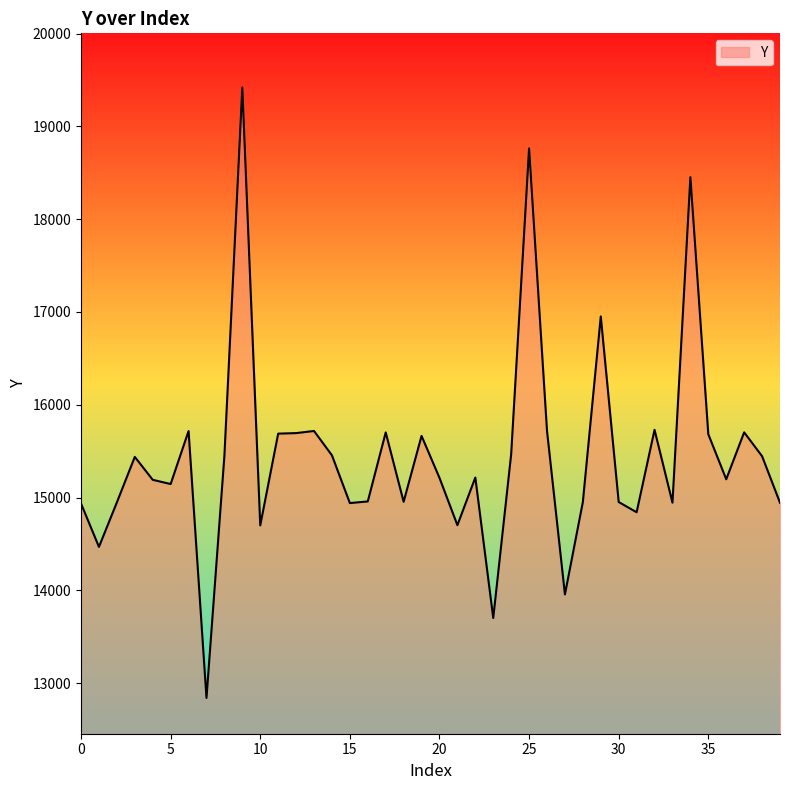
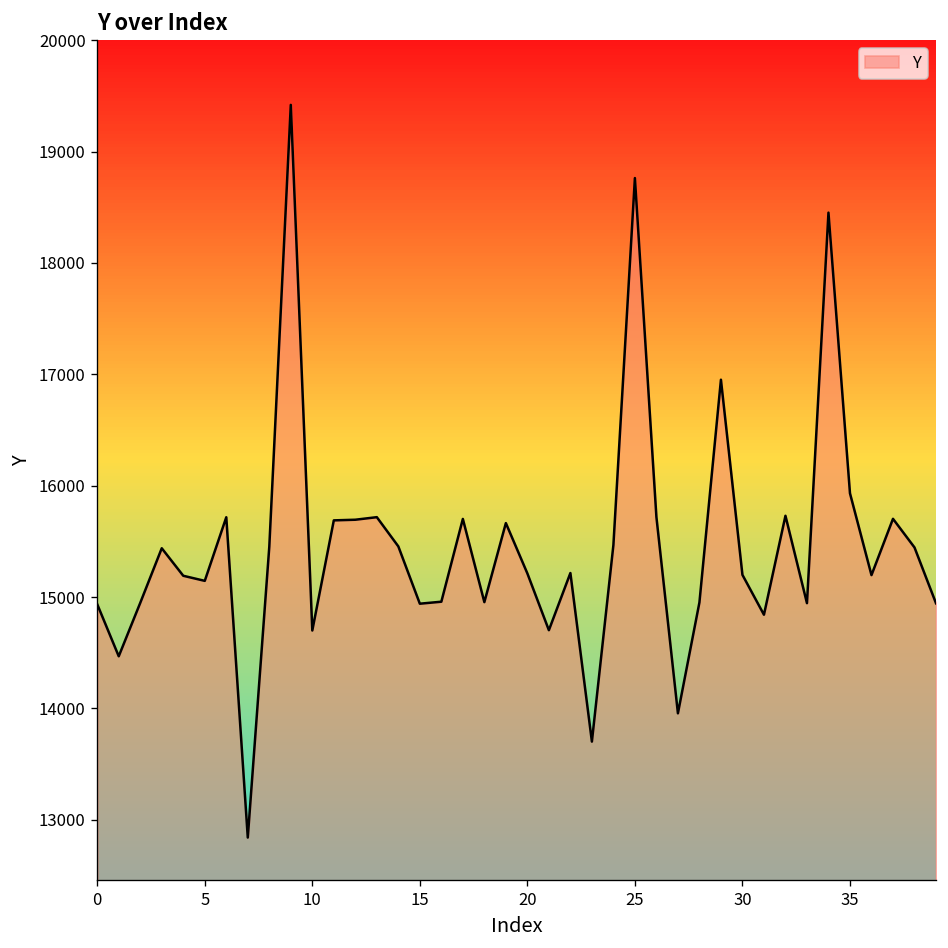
30: 15000 -> 15200
35: 15700 -> 15900
